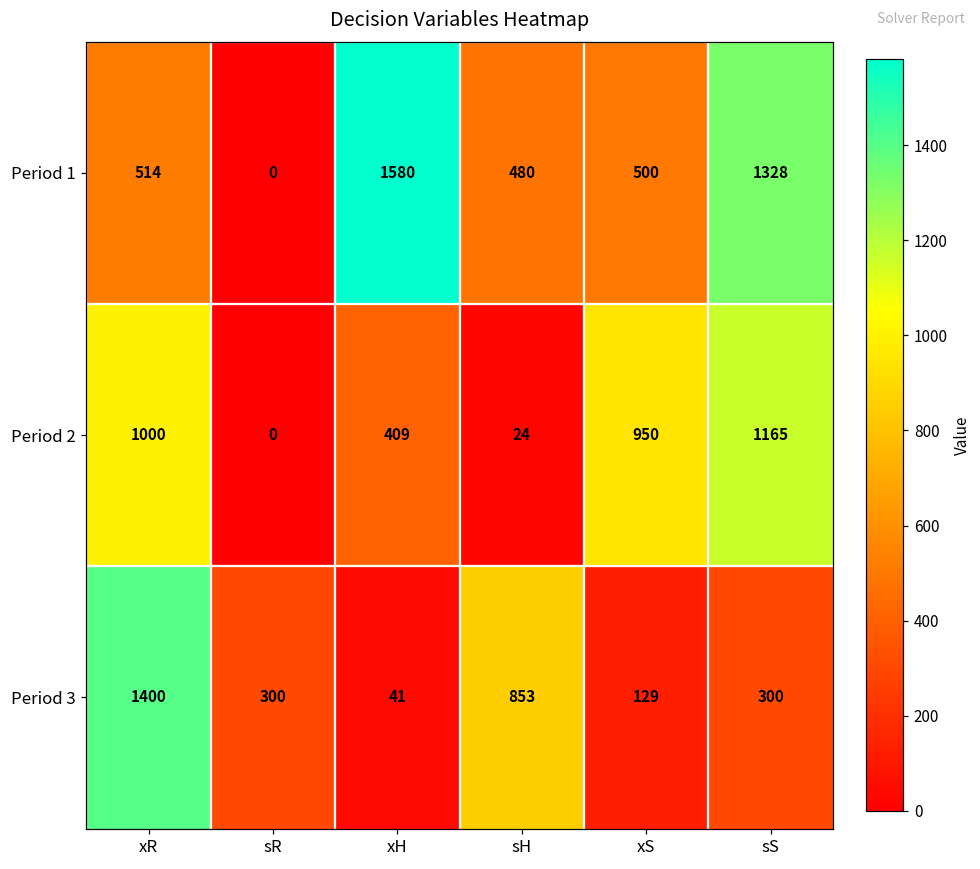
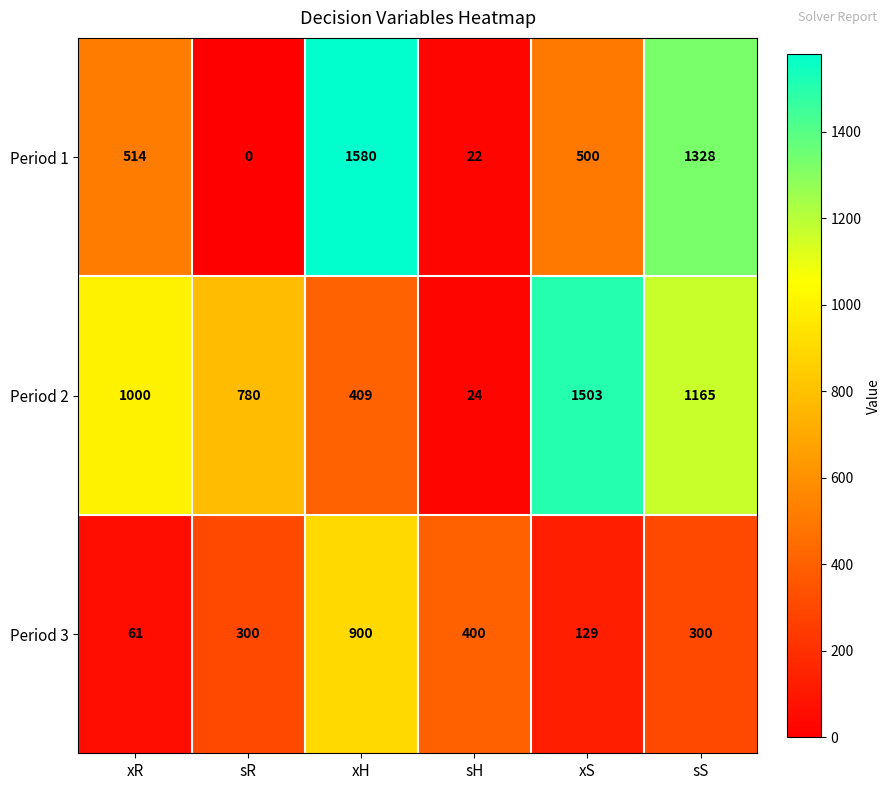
Period 1, sH: 480 -> 22
Period 2, sR: 0 -> 780
Period 2, xS: 950 -> 1503
Period 3, xR: 1400 -> 61
Period 3, xH: 41 -> 900
Period 3, sH: 853 -> 400
